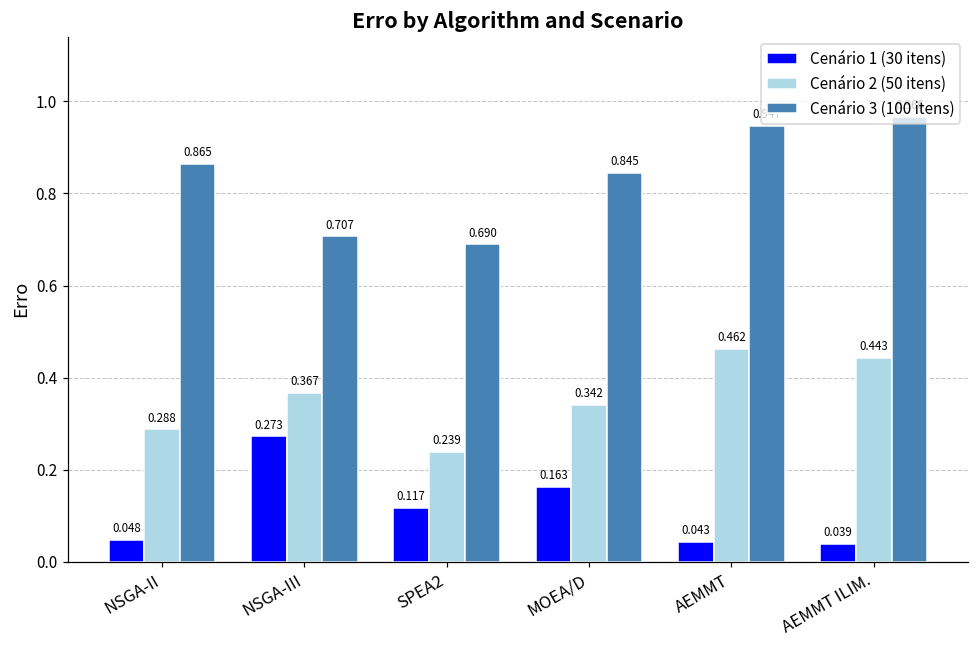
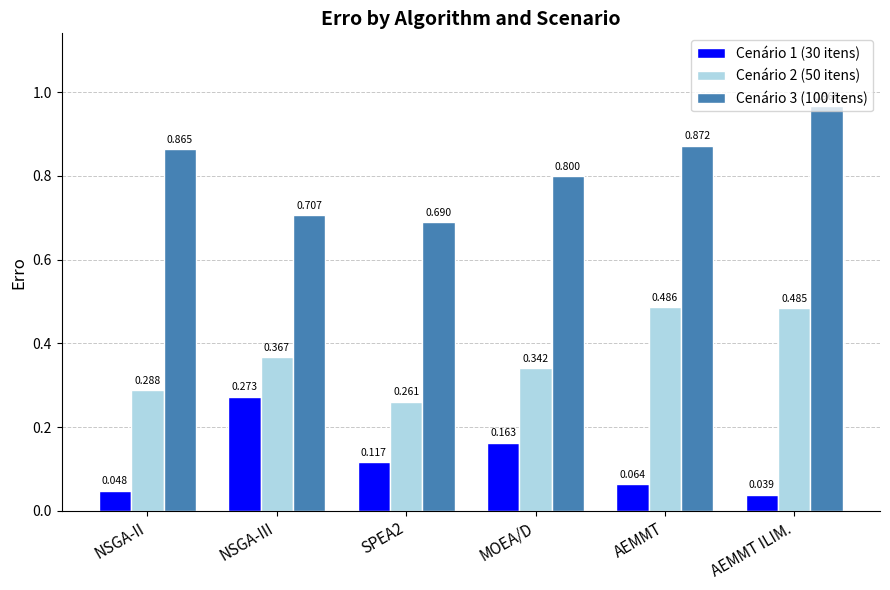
Cenário 2 (50 itens), SPEA2: 0.239 -> 0.261
Cenário 3 (100 itens), MOEA/D: 0.845 -> 0.800
Cenário 1 (30 itens), AEMMT: 0.043 -> 0.064
Cenário 2 (50 itens), AEMMT: 0.462 -> 0.486
Cenário 3 (100 itens), AEMMT: 0.95 -> 0.87
Cenário 2 (50 itens), AEMMT ILIM.: 0.443 -> 0.485
